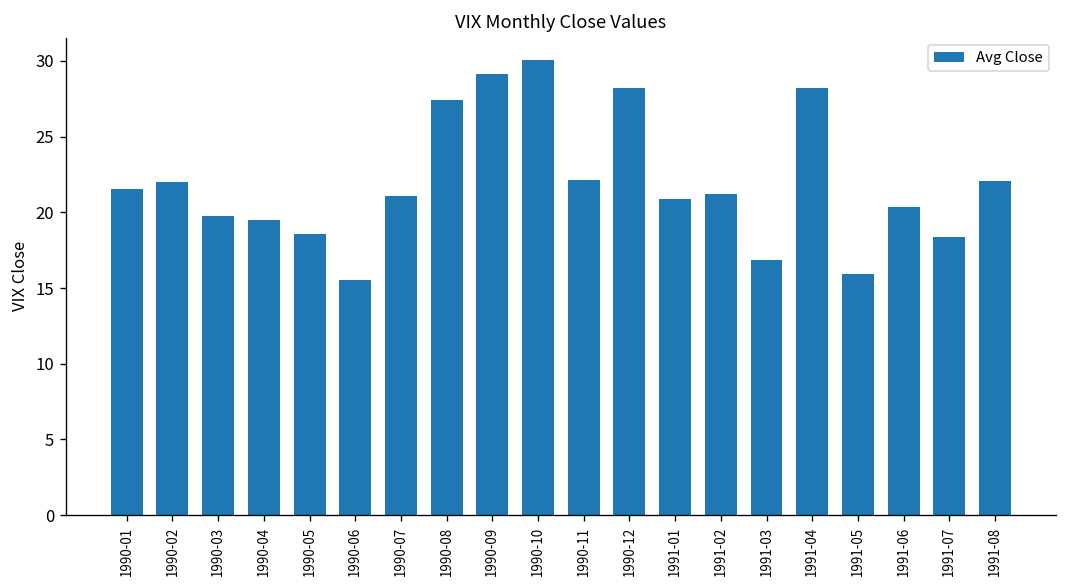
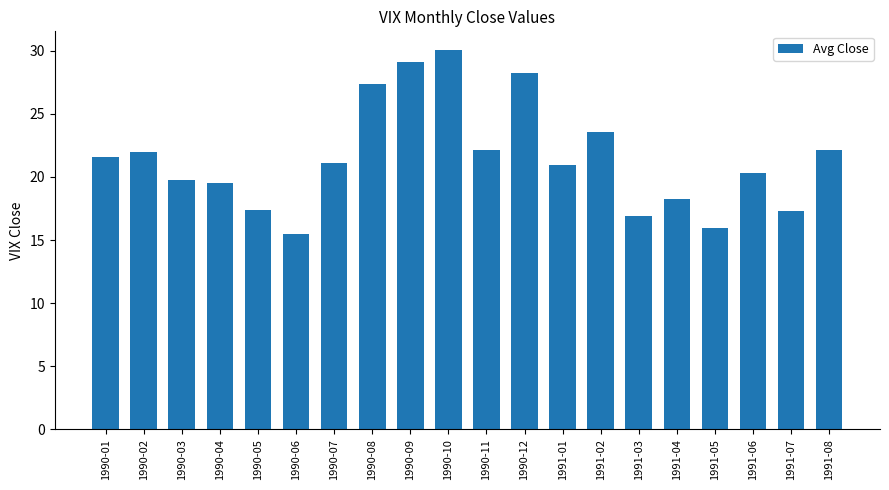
1990-05: 18.6 -> 17.4
1991-02: 21.2 -> 23.5
1991-04: 28.2 -> 18.2
1991-07: 18.4 -> 17.3
